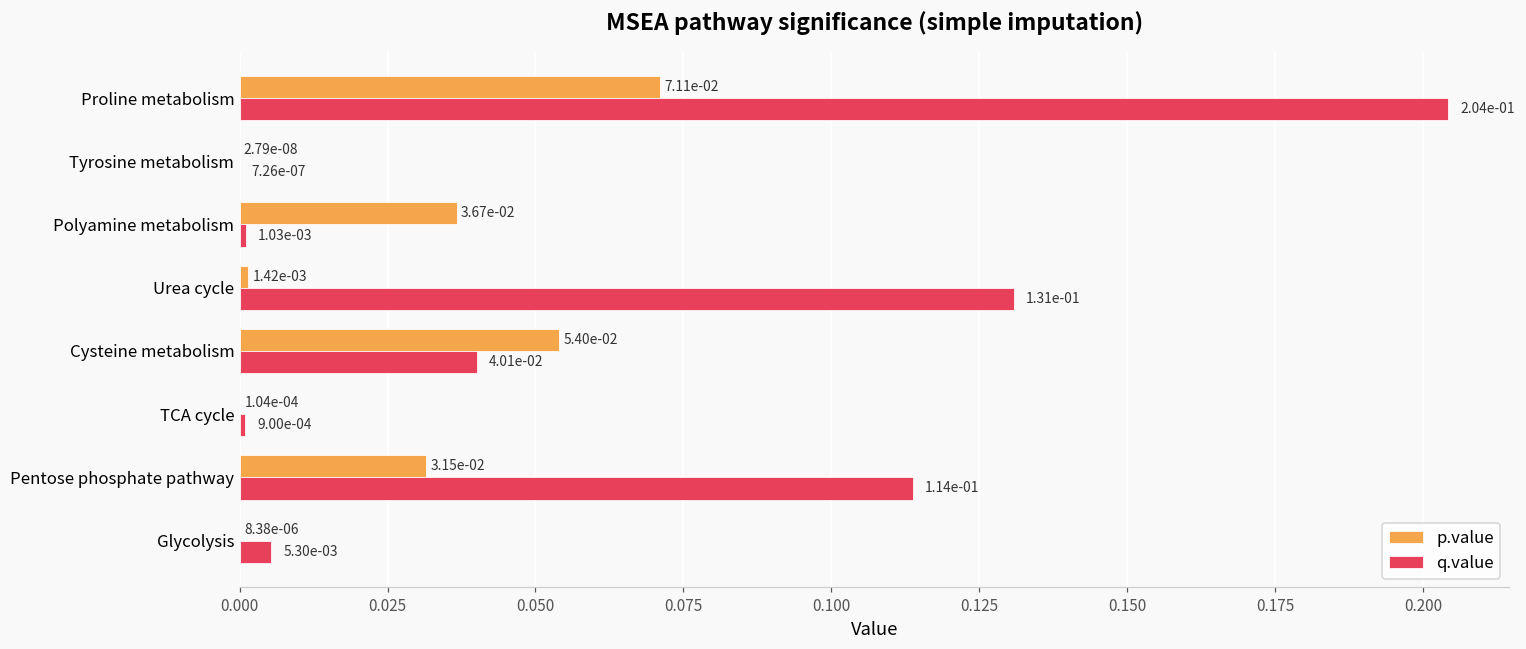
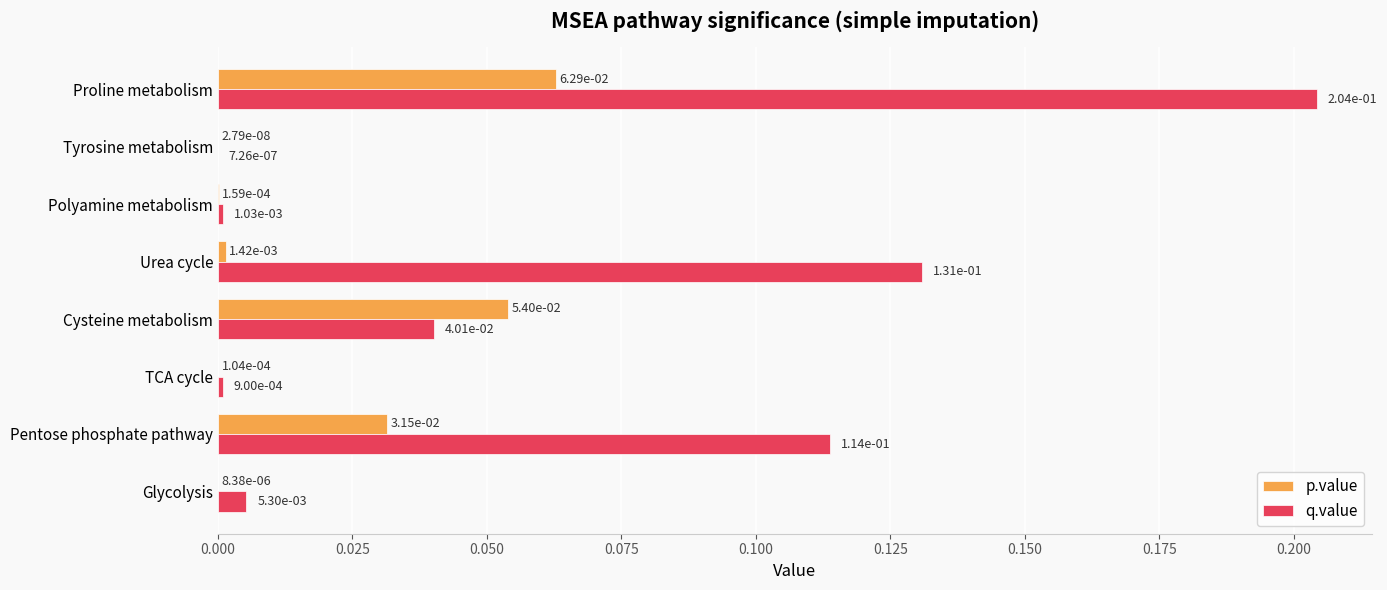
p.value, Proline metabolism: 7.11e-02 -> 6.29e-02
p.value, Polyamine metabolism: 3.67e-02 -> 1.59e-04
